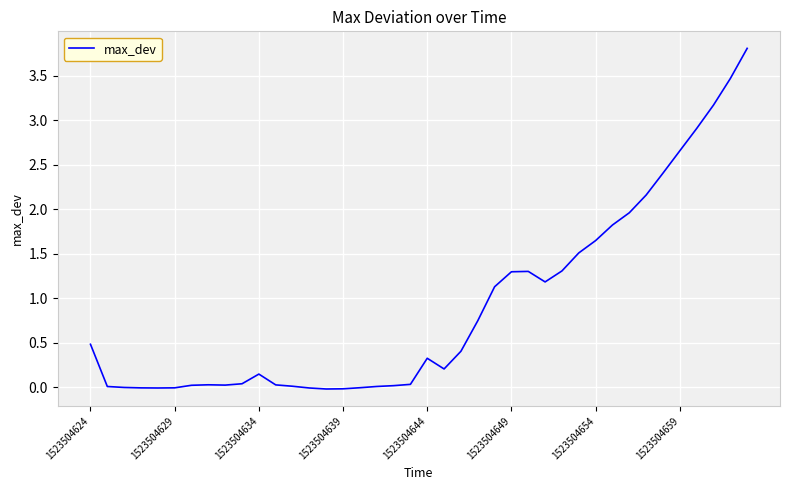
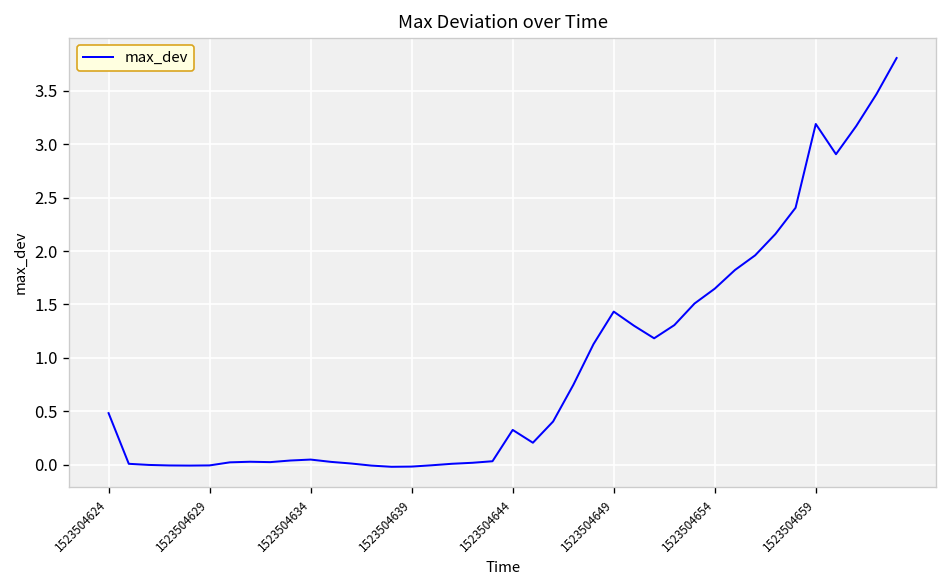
1523504634: 0.1 -> 0.0
1523504649: 1.3 -> 1.4
1523504659: 2.7 -> 3.2
